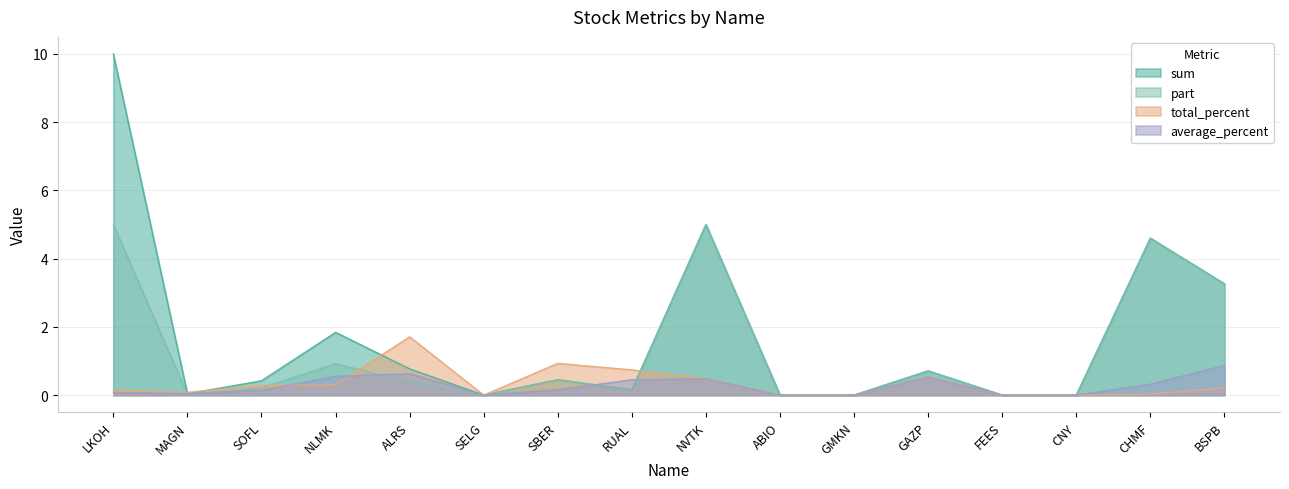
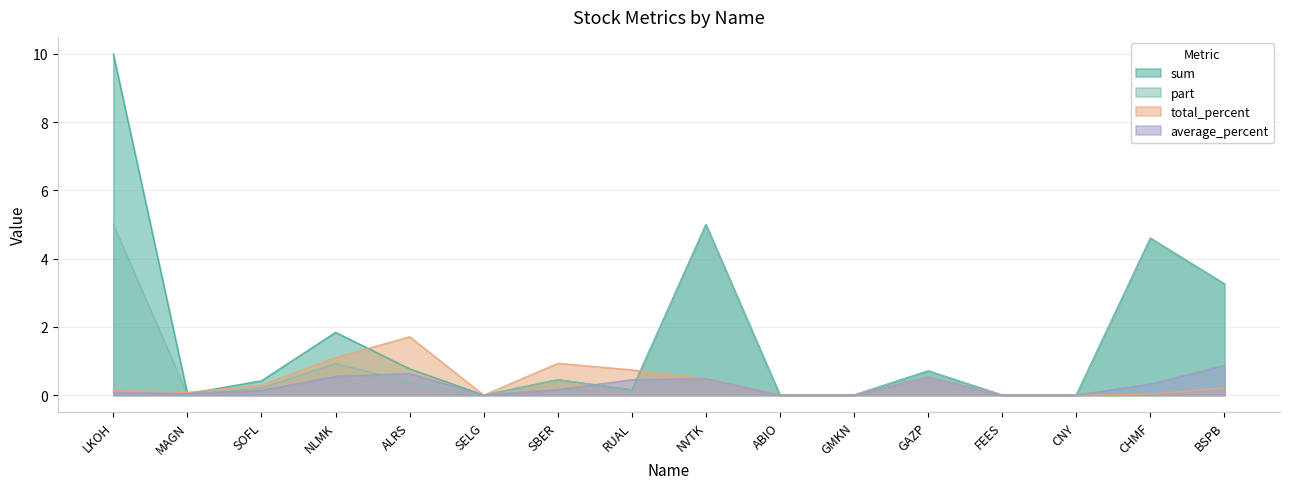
total_percent, NLMK: 0.3 -> 1.1
